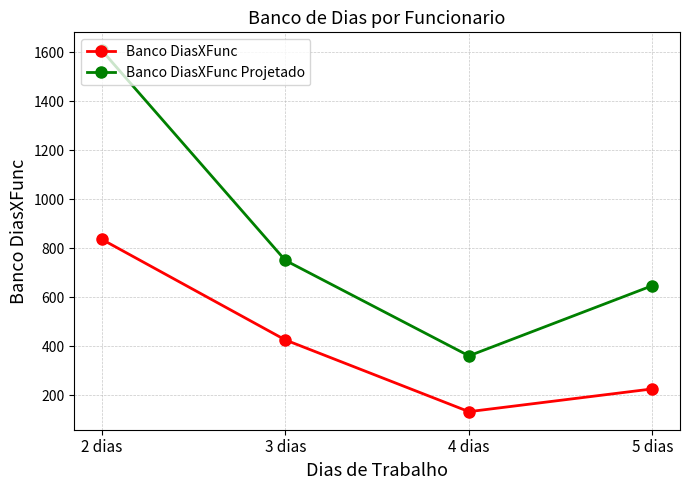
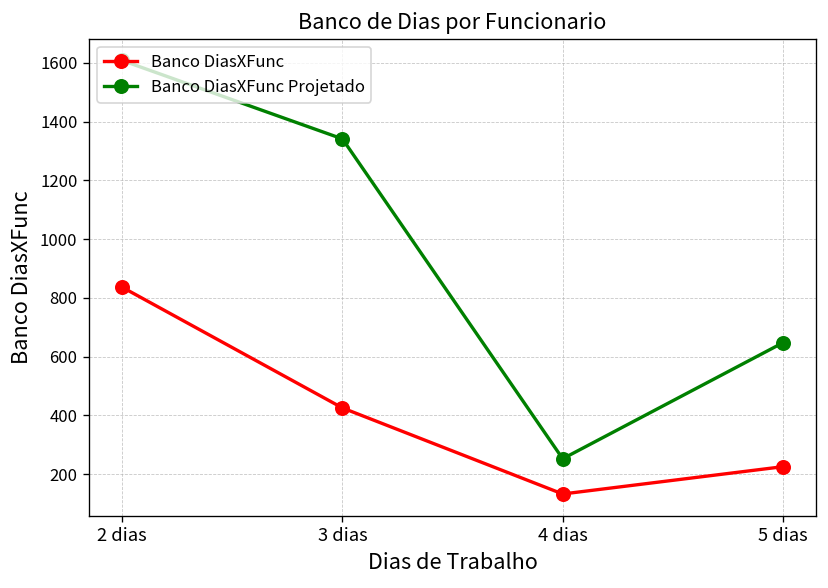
Banco DiasXFunc Projetado, 3 dias: 750 -> 1340
Banco DiasXFunc Projetado, 4 dias: 360 -> 250
